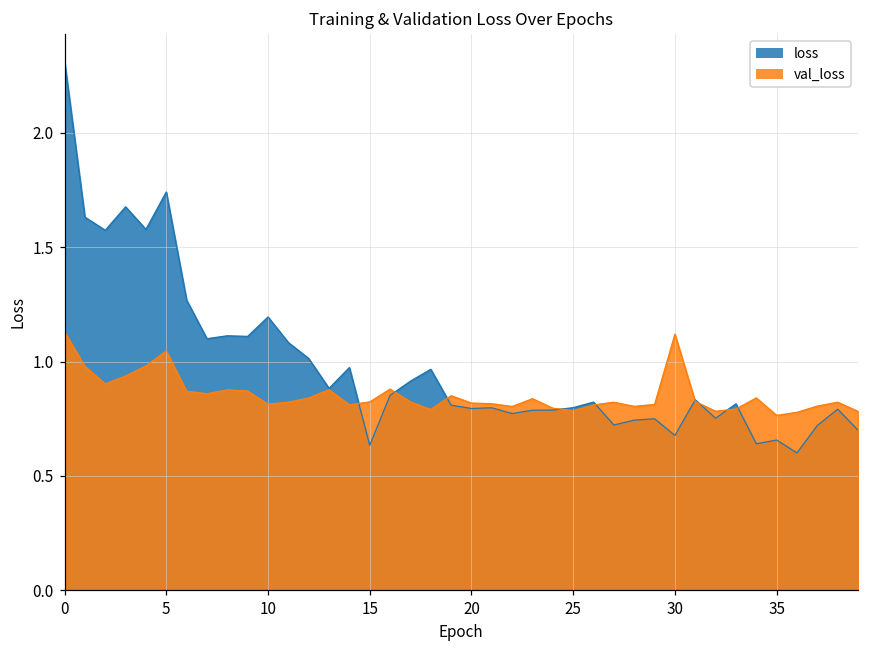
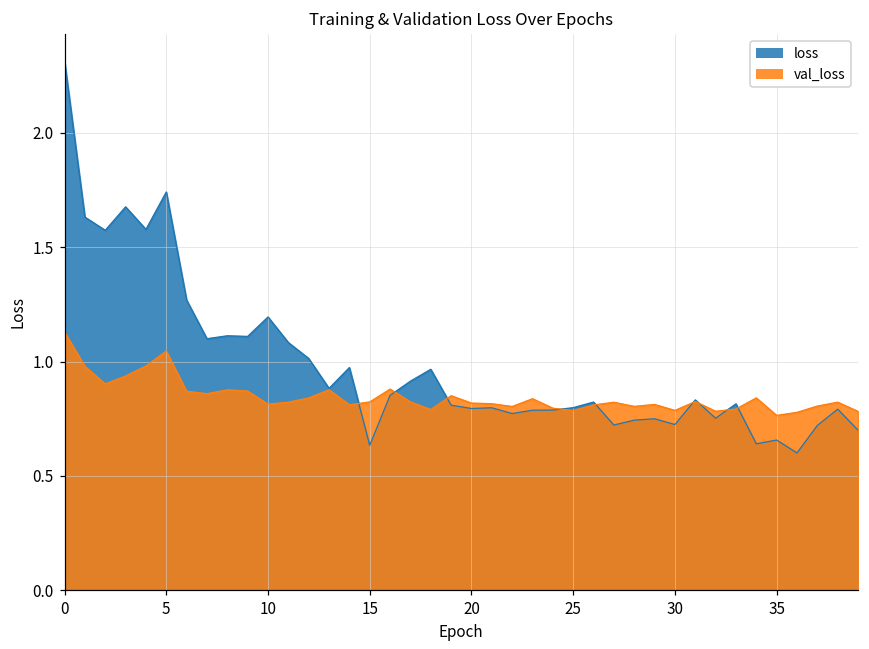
loss, 30: 0.68 -> 0.72
val_loss, 30: 1.12 -> 0.79
